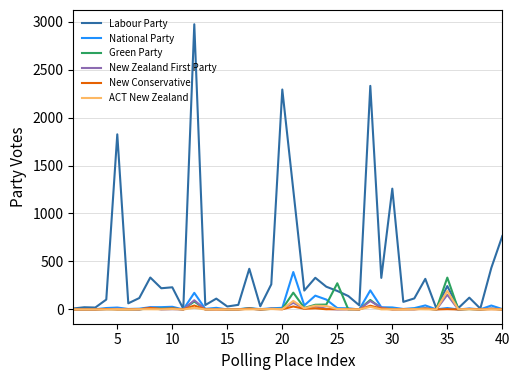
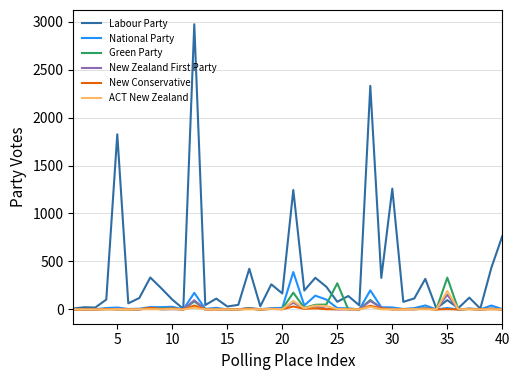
Labour Party, 10: 200 -> 100
Labour Party, 20: 2300 -> 200
Labour Party, 25: 200 -> 100
Labour Party, 35: 200 -> 100
